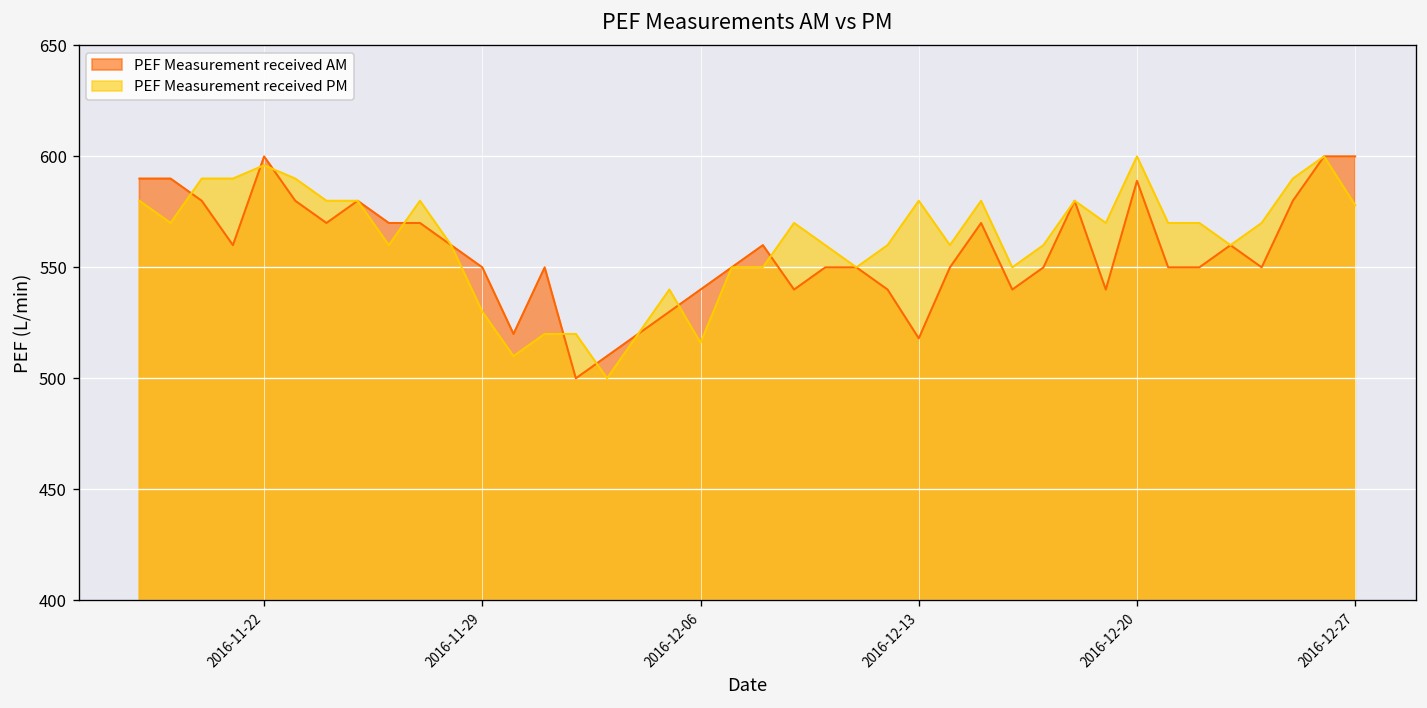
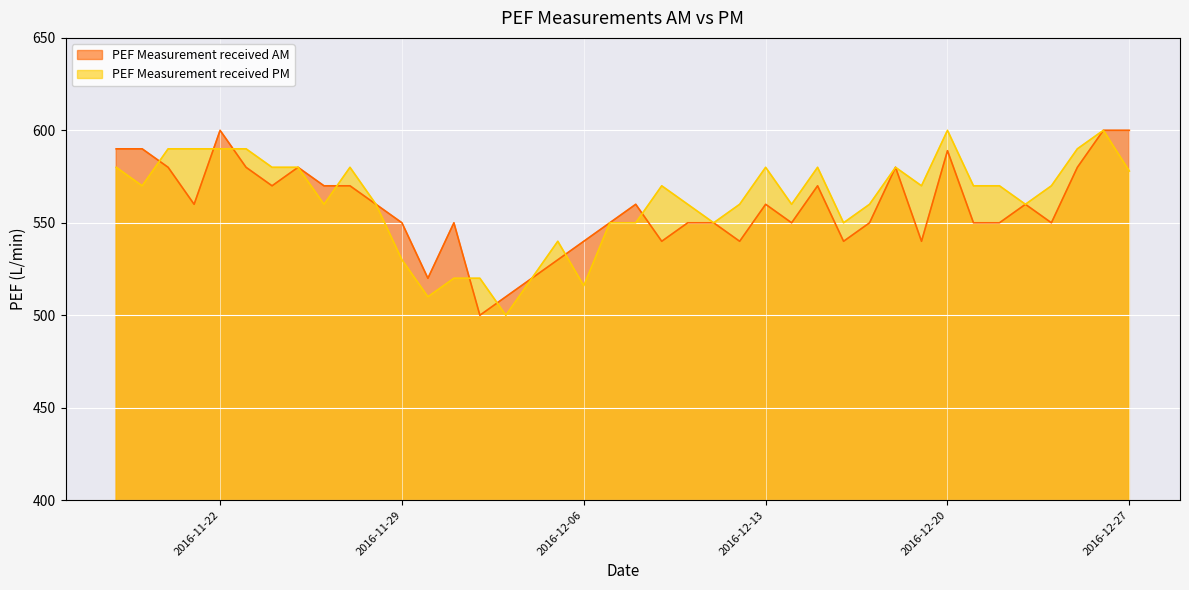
PEF Measurement received PM, 2016-11-22: 596 -> 590
PEF Measurement received AM, 2016-12-13: 518 -> 560
